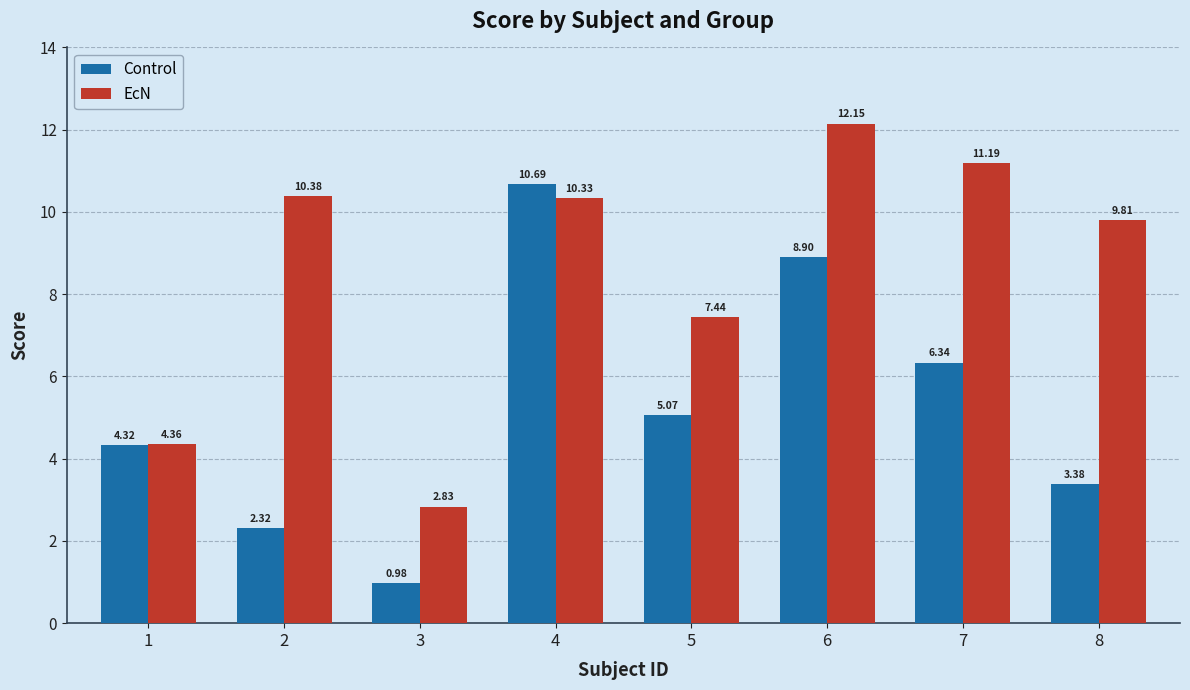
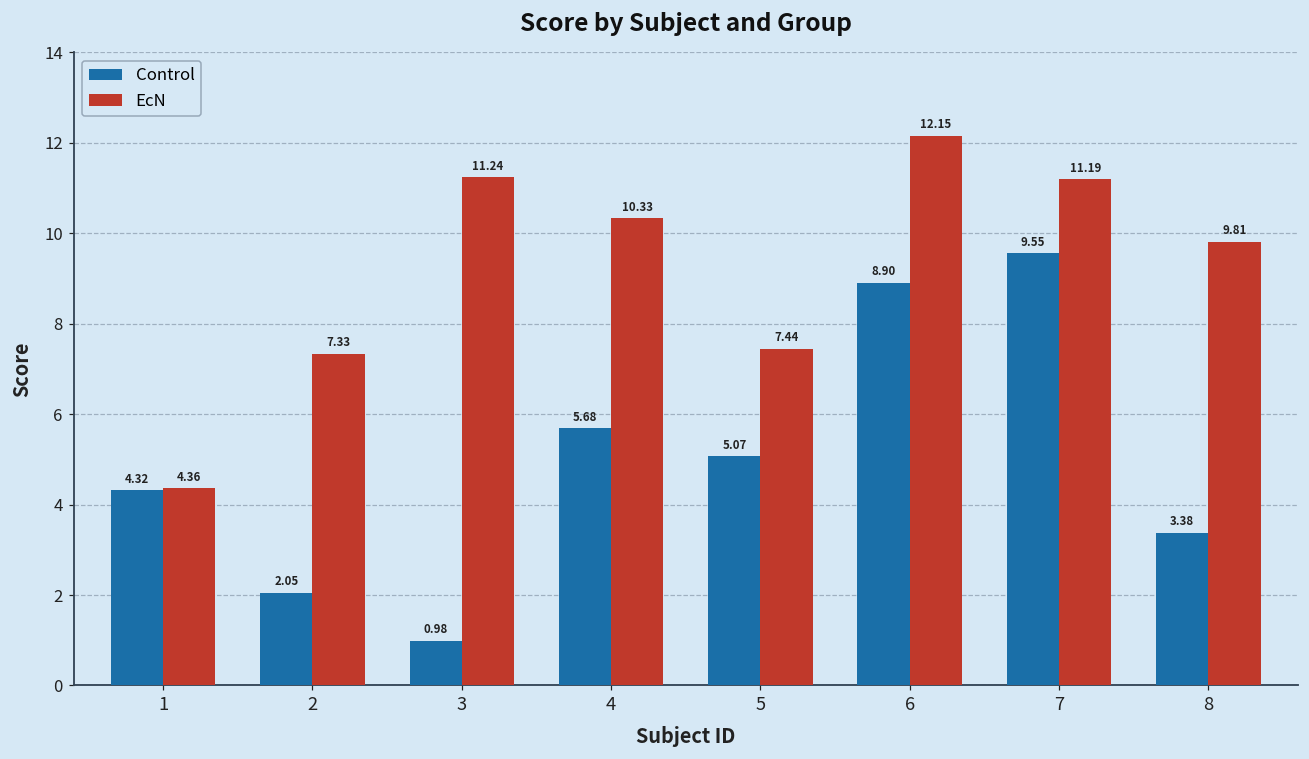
Control, 2: 2.32 -> 2.05
EcN, 2: 10.38 -> 7.33
EcN, 3: 2.83 -> 11.24
Control, 4: 10.69 -> 5.68
Control, 7: 6.34 -> 9.55
